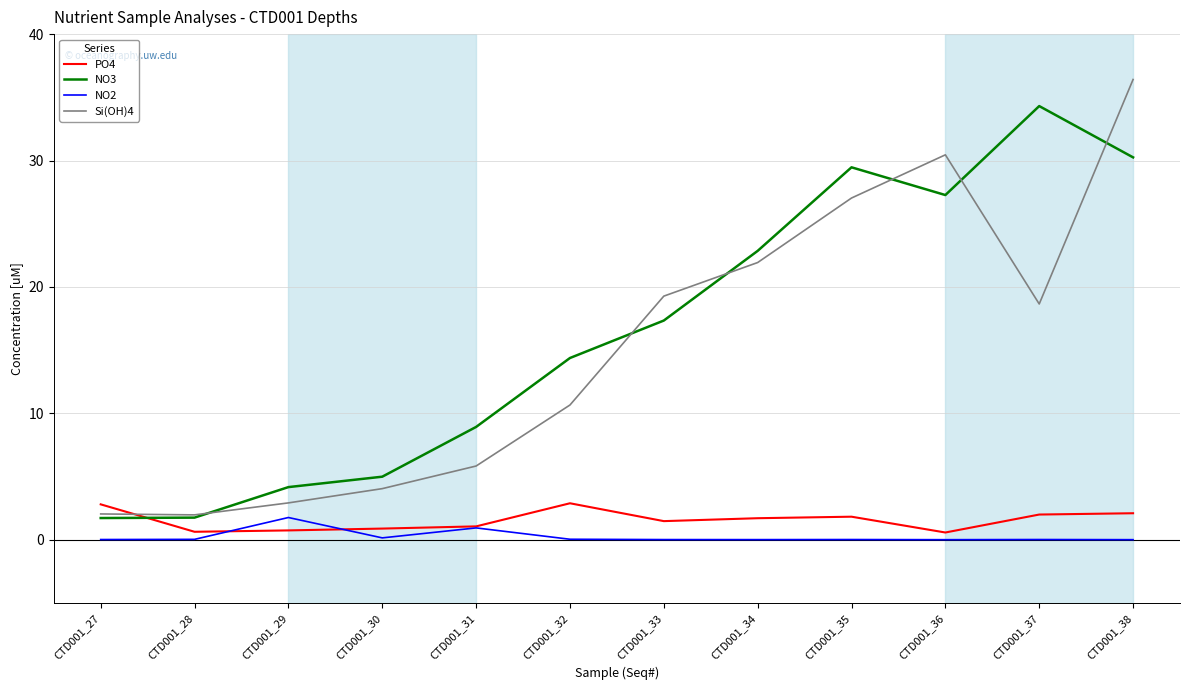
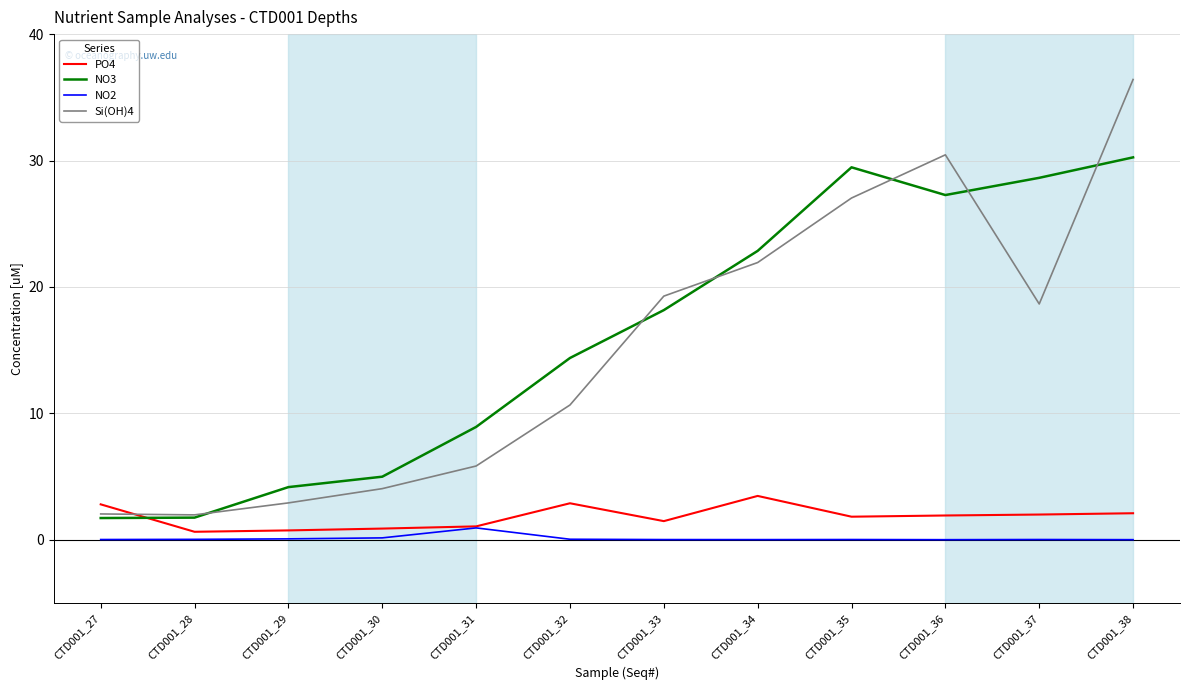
NO2, CTD001_29: 1.8 -> 0.1
NO3, CTD001_33: 17.3 -> 18.2
PO4, CTD001_34: 1.7 -> 3.5
PO4, CTD001_36: 0.6 -> 1.9
NO3, CTD001_37: 34.3 -> 28.6
